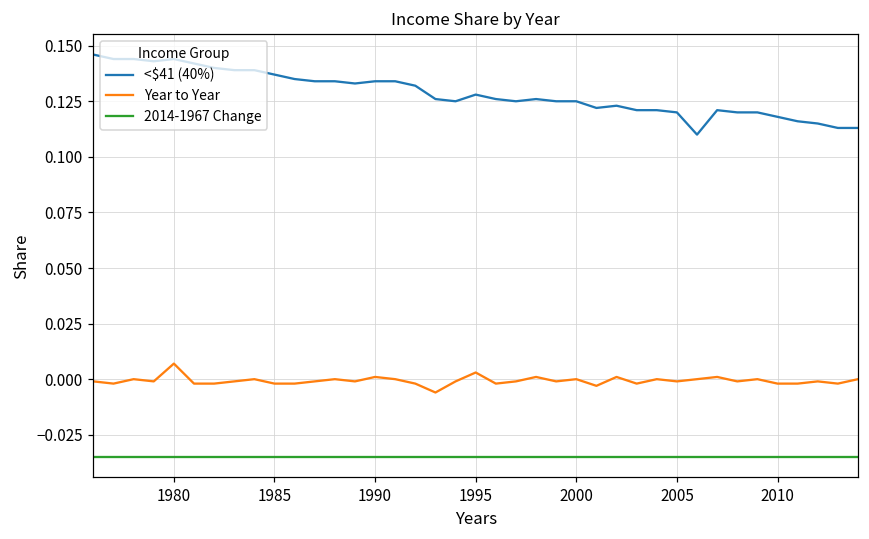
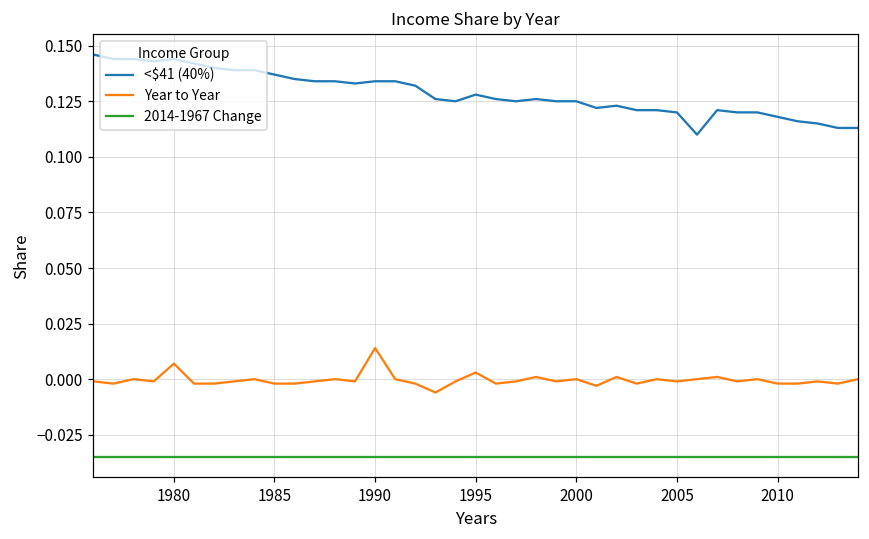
Year to Year, 1990: 0.001 -> 0.014
